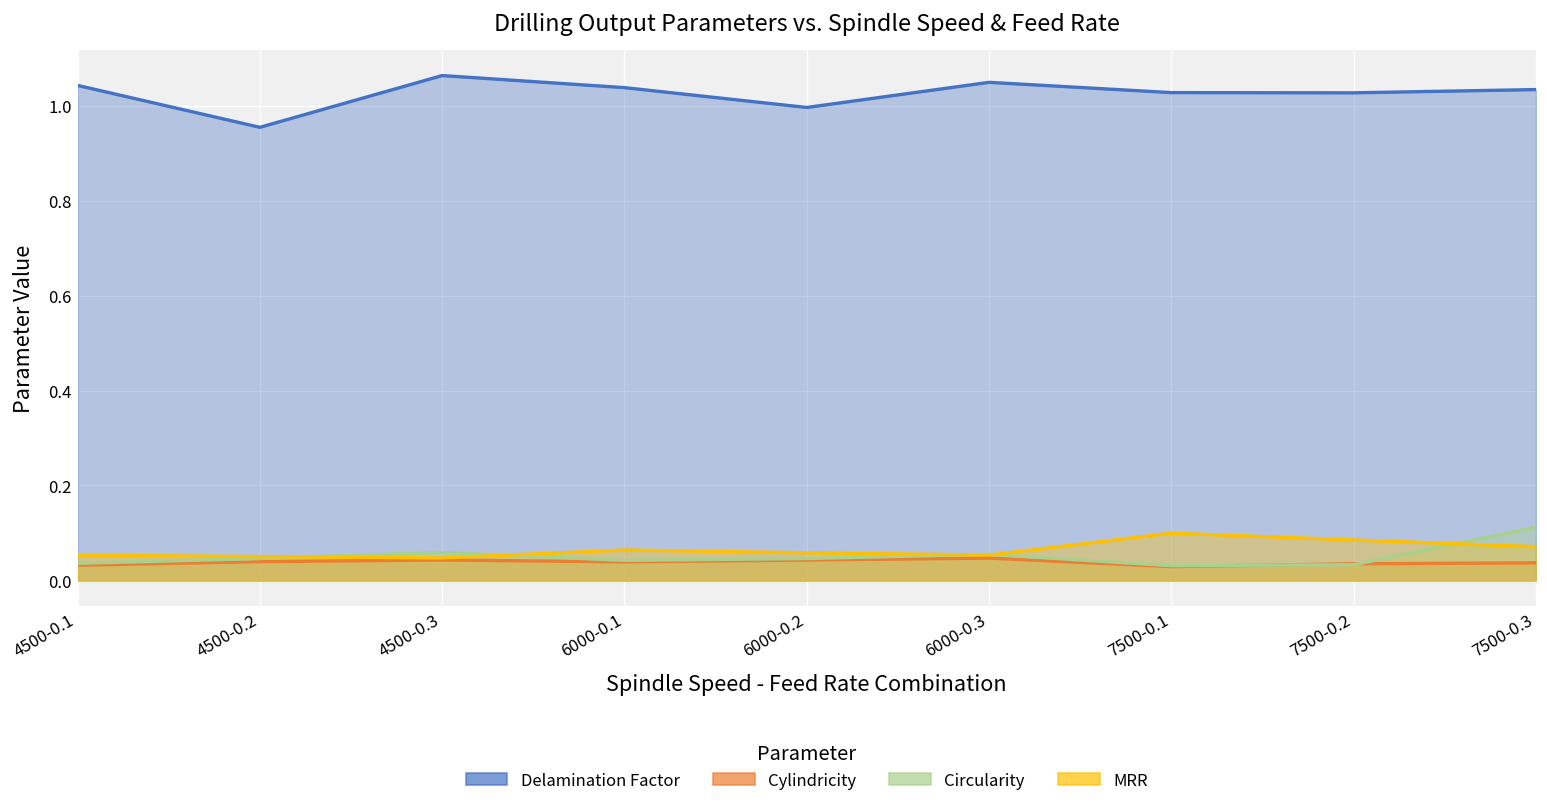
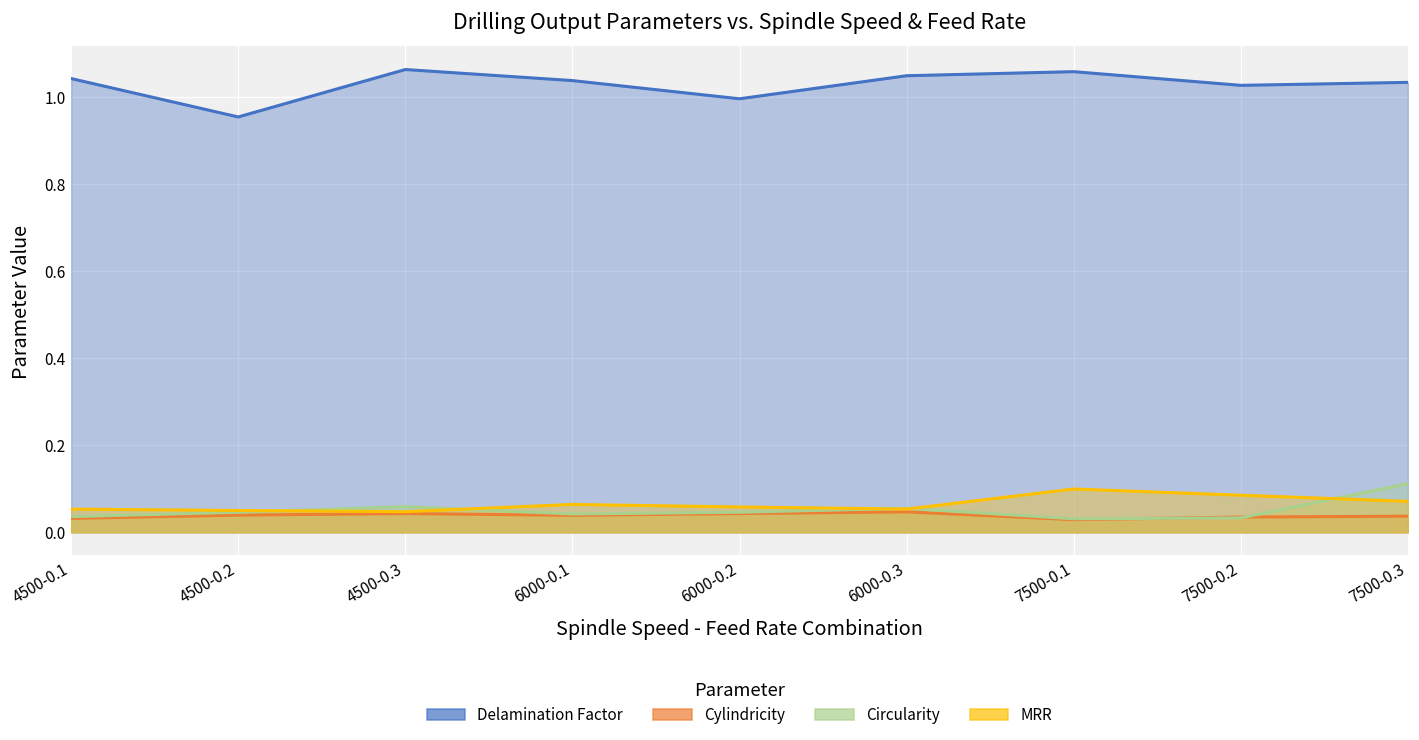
Delamination Factor, 7500-0.1: 1.03 -> 1.06
